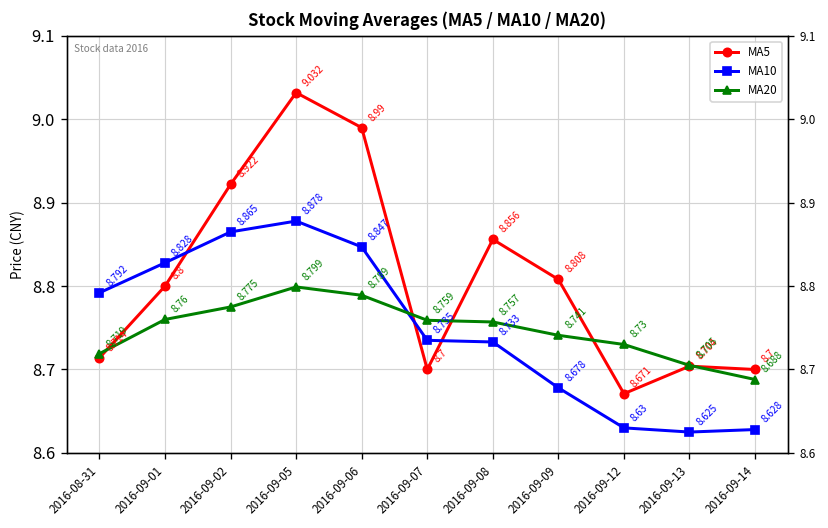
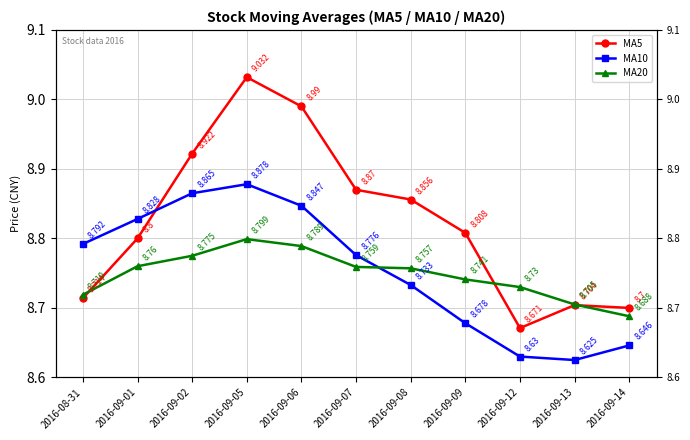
MA5, 2016-09-07: 8.7 -> 8.87
MA10, 2016-09-07: 8.735 -> 8.776
MA10, 2016-09-14: 8.628 -> 8.646
